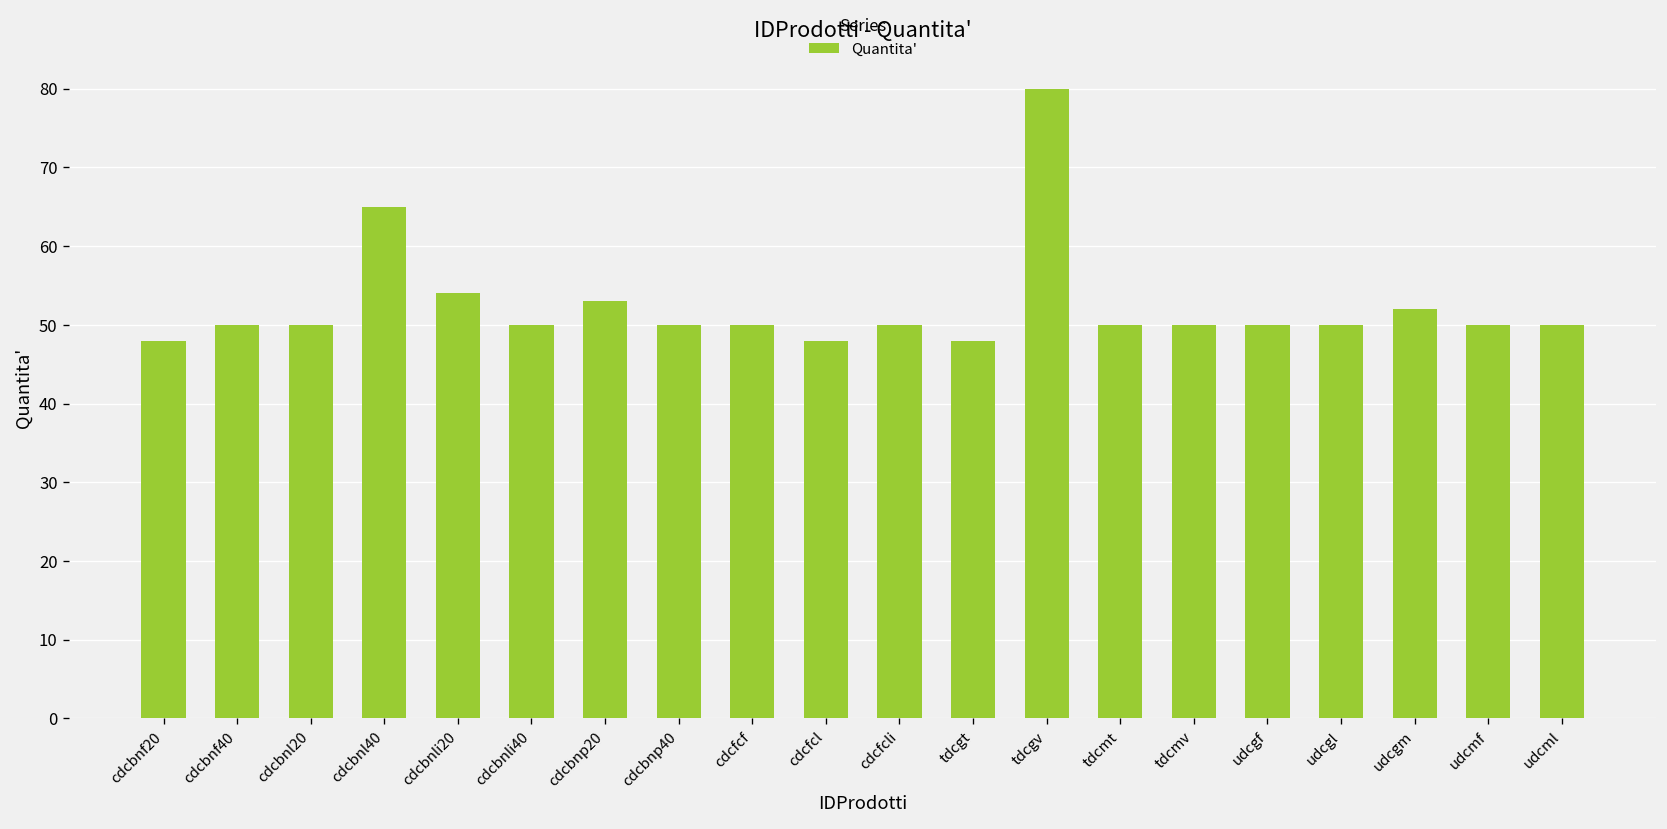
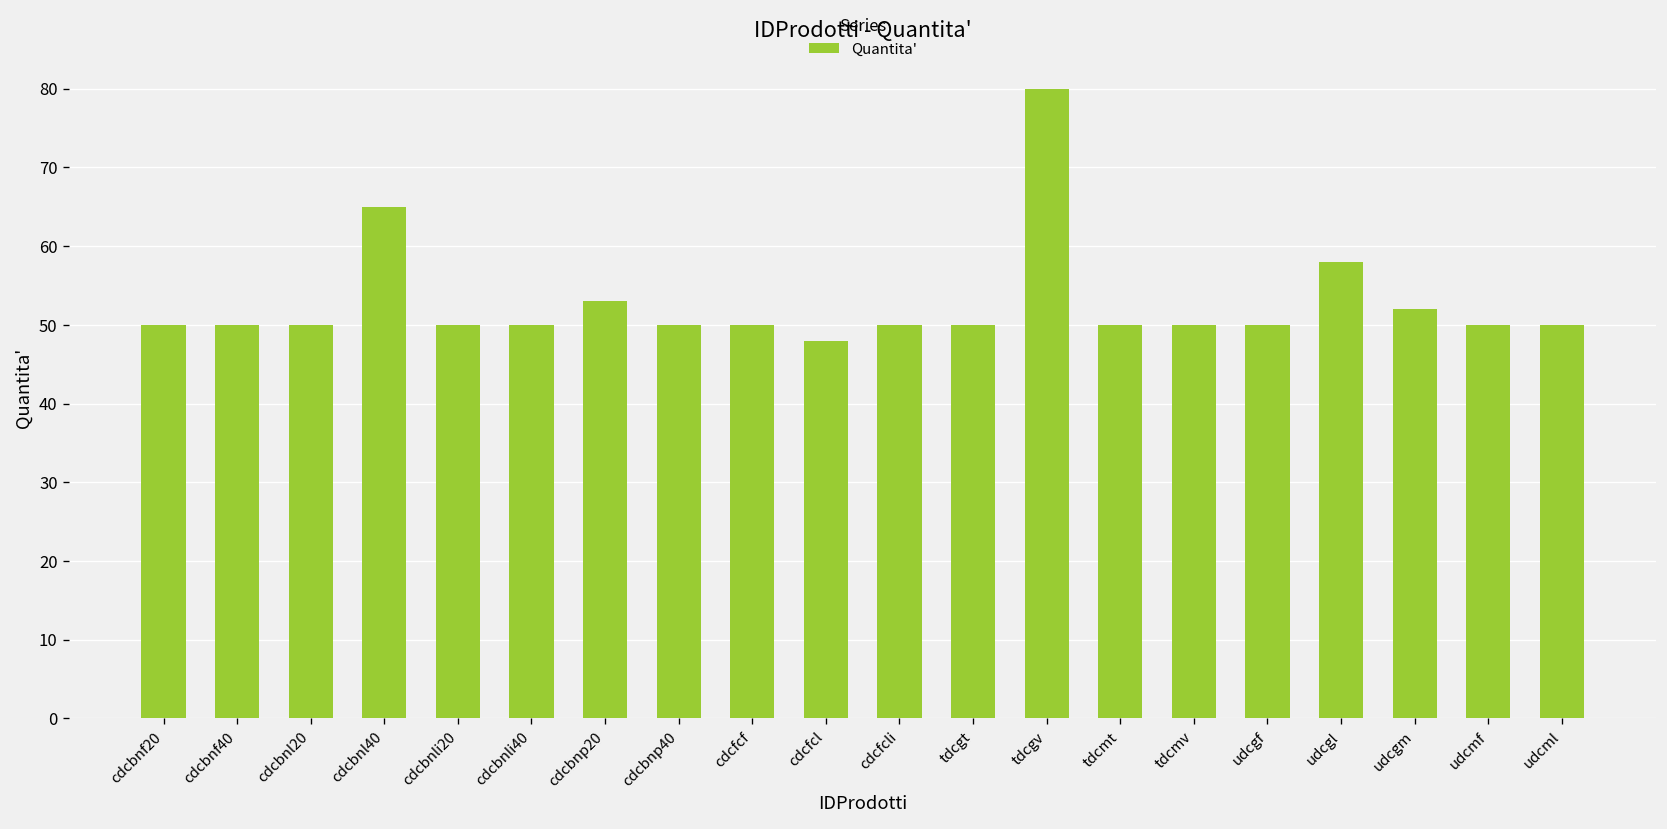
cdcbnf20: 48 -> 50
cdcbnli20: 54 -> 50
tdcgt: 48 -> 50
udcgl: 50 -> 58
